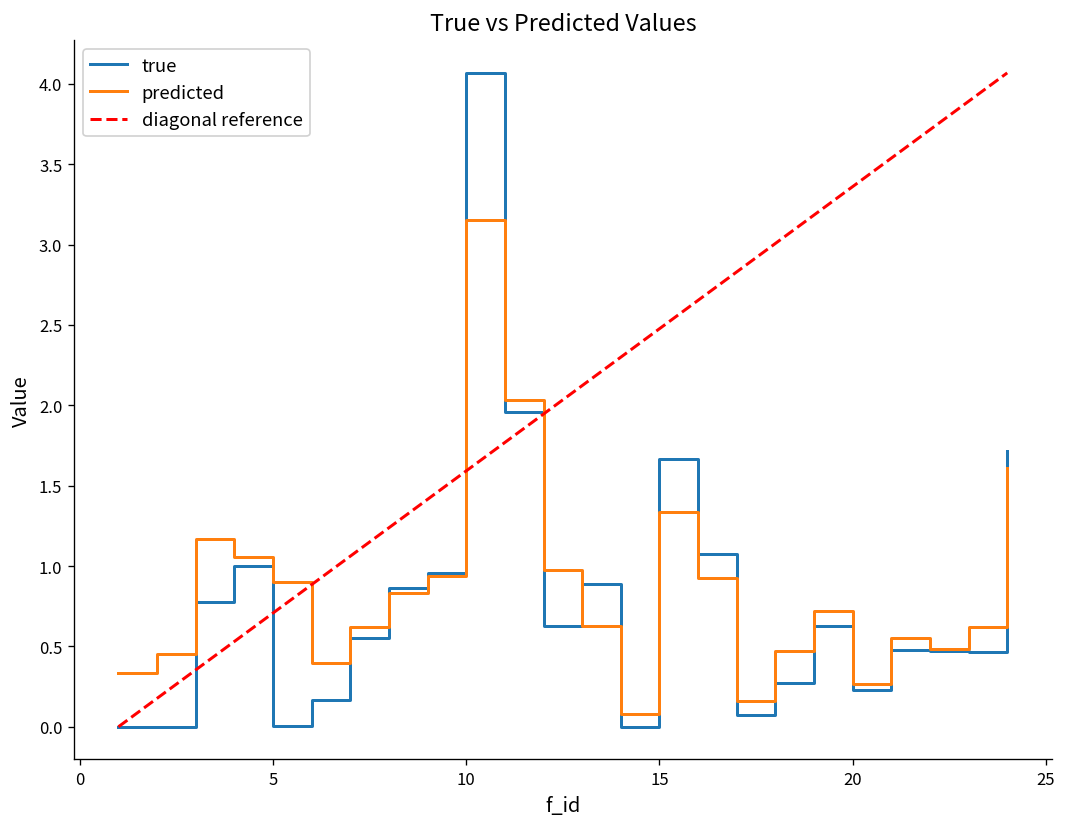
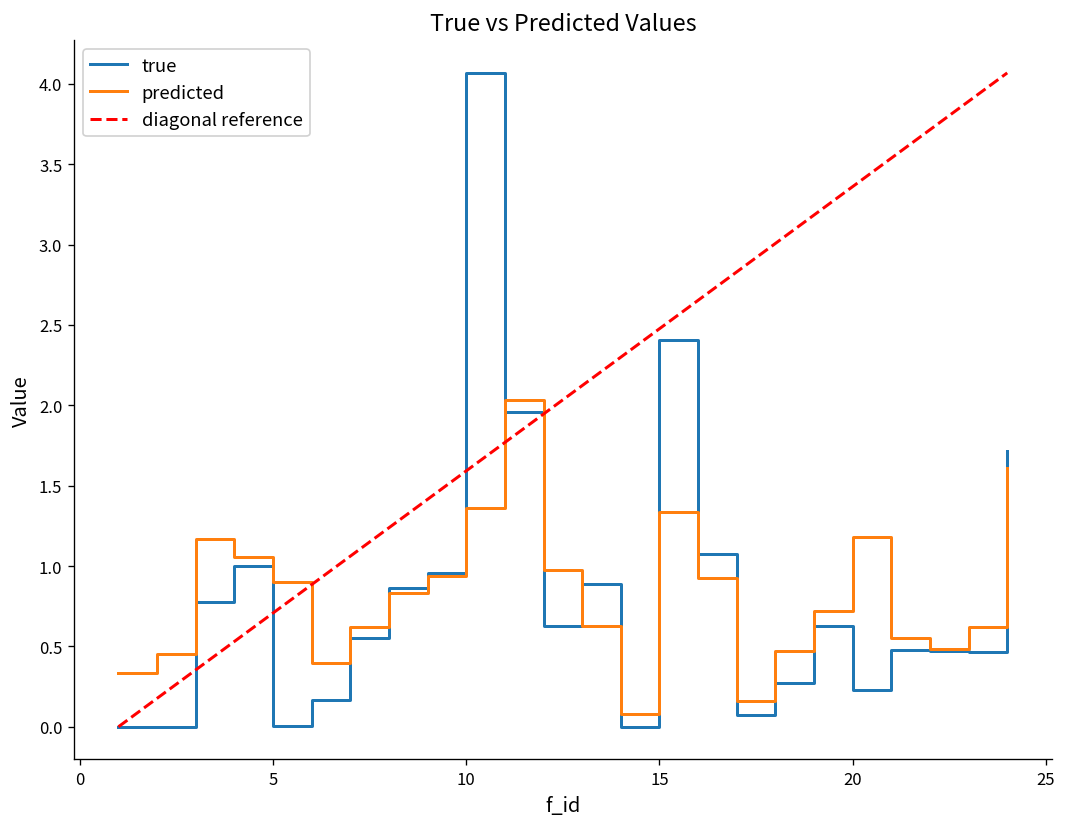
predicted, 10: 3.15 -> 1.36
true, 15: 1.66 -> 2.40
predicted, 20: 0.27 -> 1.18
